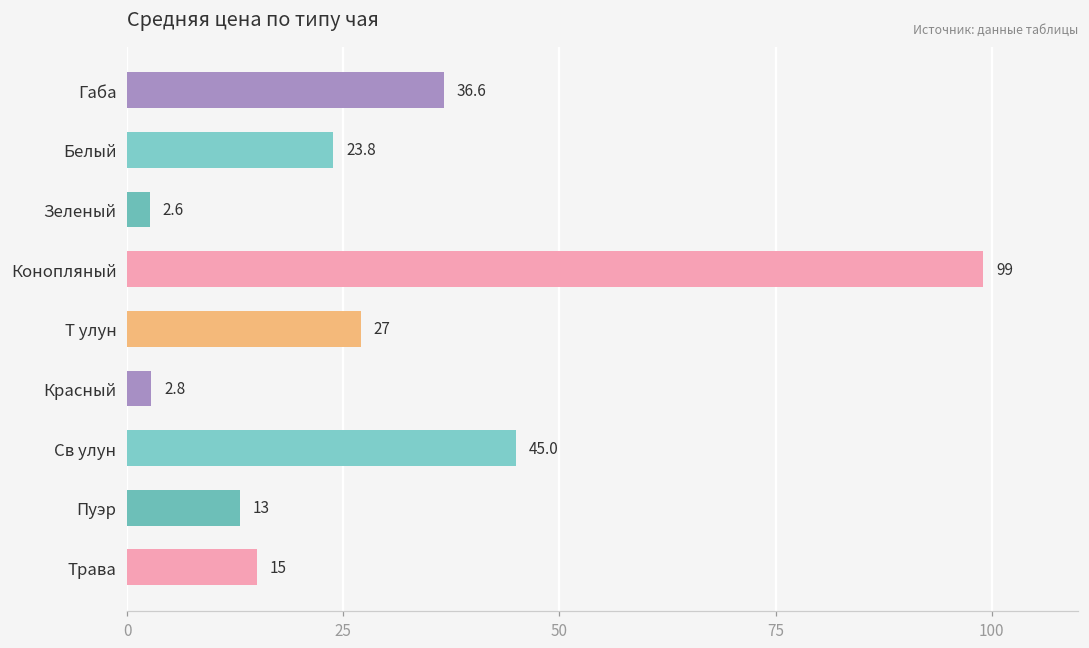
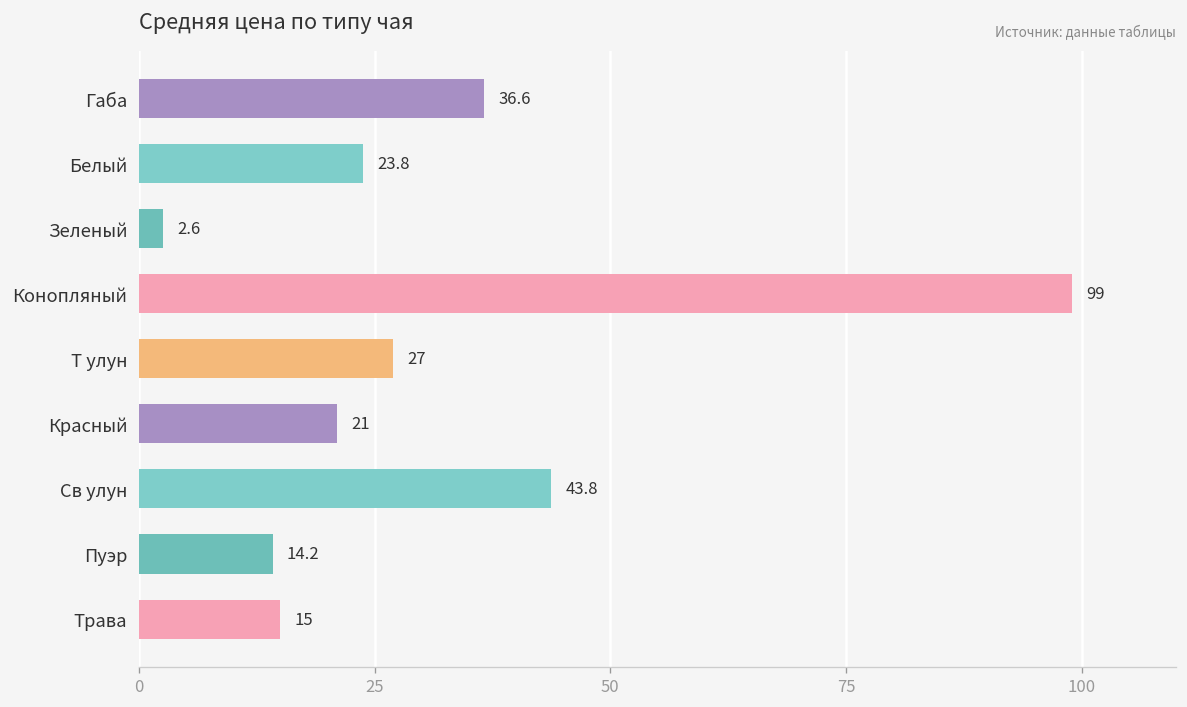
Красный: 2.8 -> 21
Св улун: 45.0 -> 43.8
Пуэр: 13 -> 14.2
